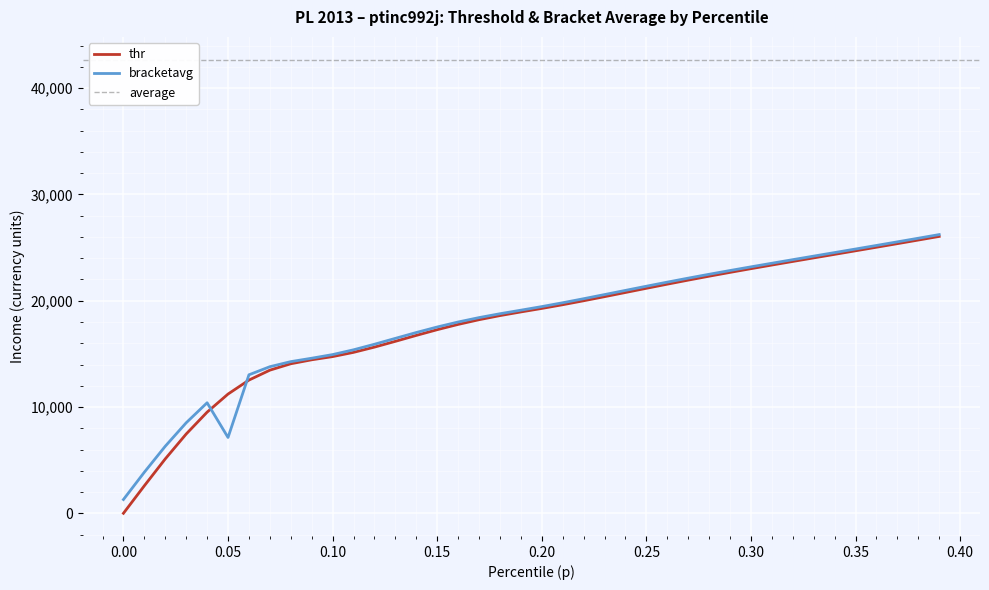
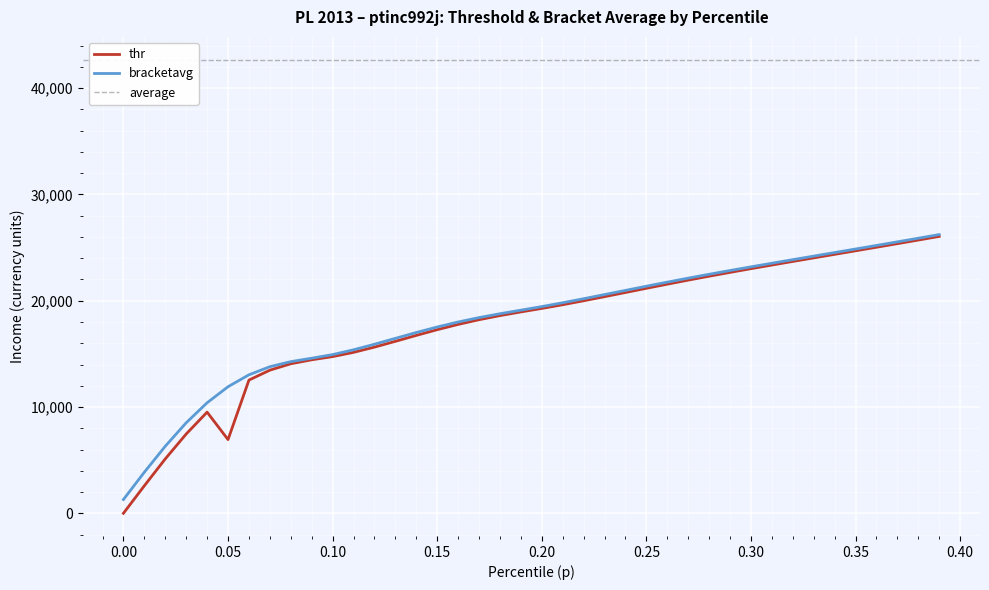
thr, 0.05: 11,200 -> 6,900
bracketavg, 0.05: 7,100 -> 11,900
